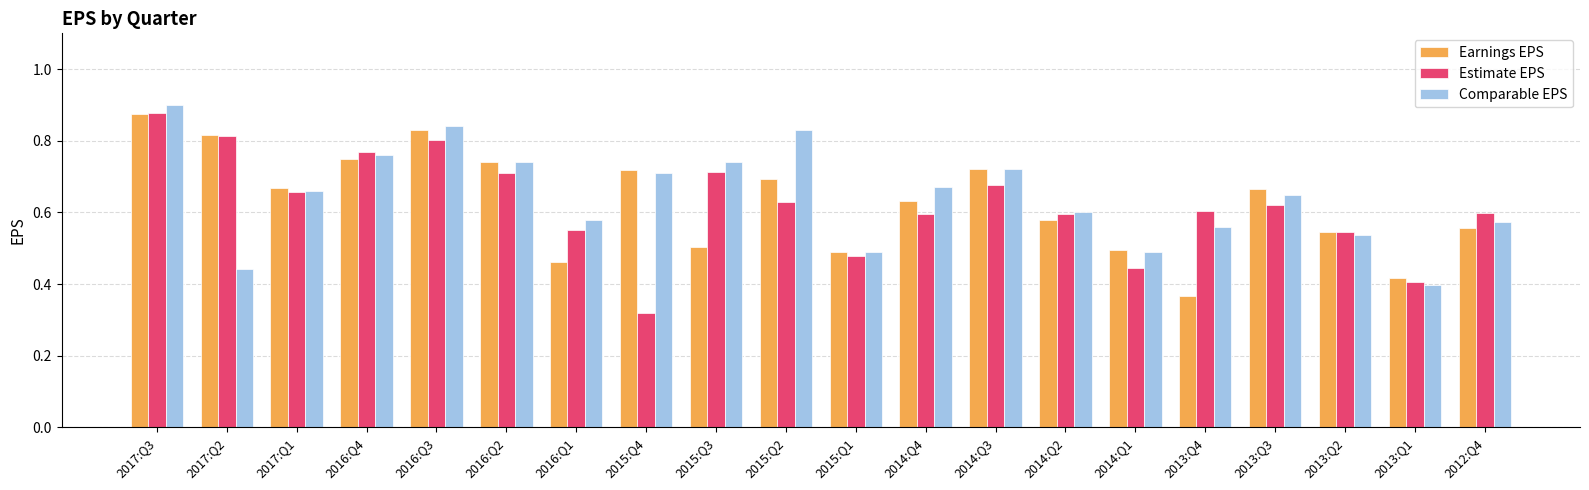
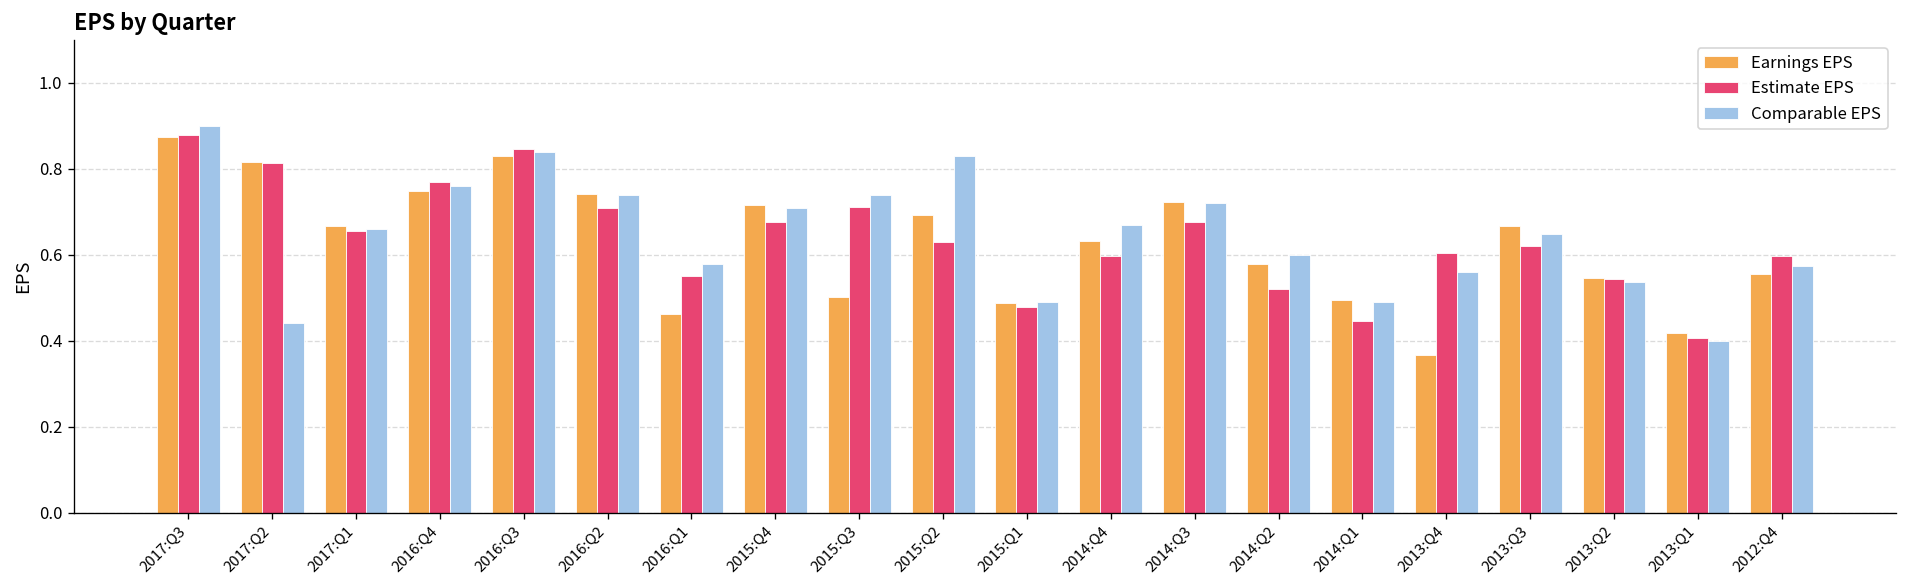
Estimate EPS, 2016:Q3: 0.80 -> 0.85
Estimate EPS, 2015:Q4: 0.32 -> 0.68
Estimate EPS, 2014:Q2: 0.60 -> 0.52
